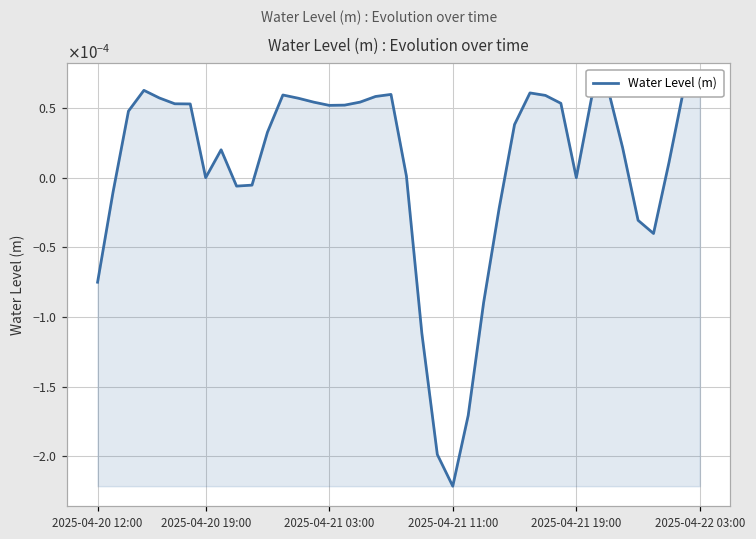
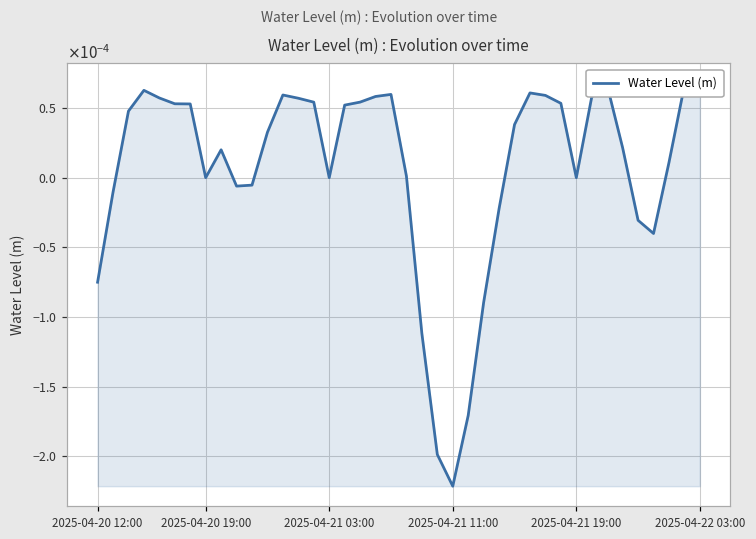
2025-04-21 03:00: 0.0001 -> 0.0000
